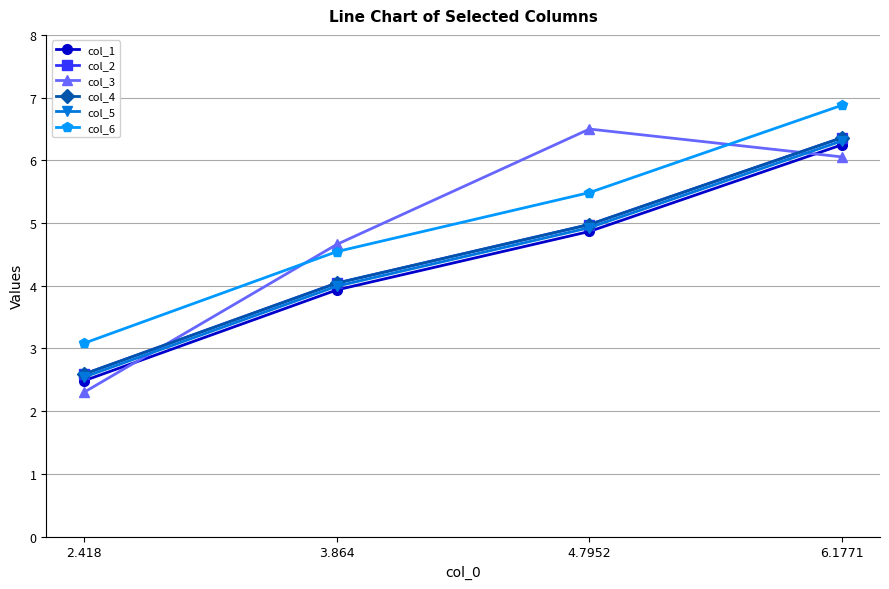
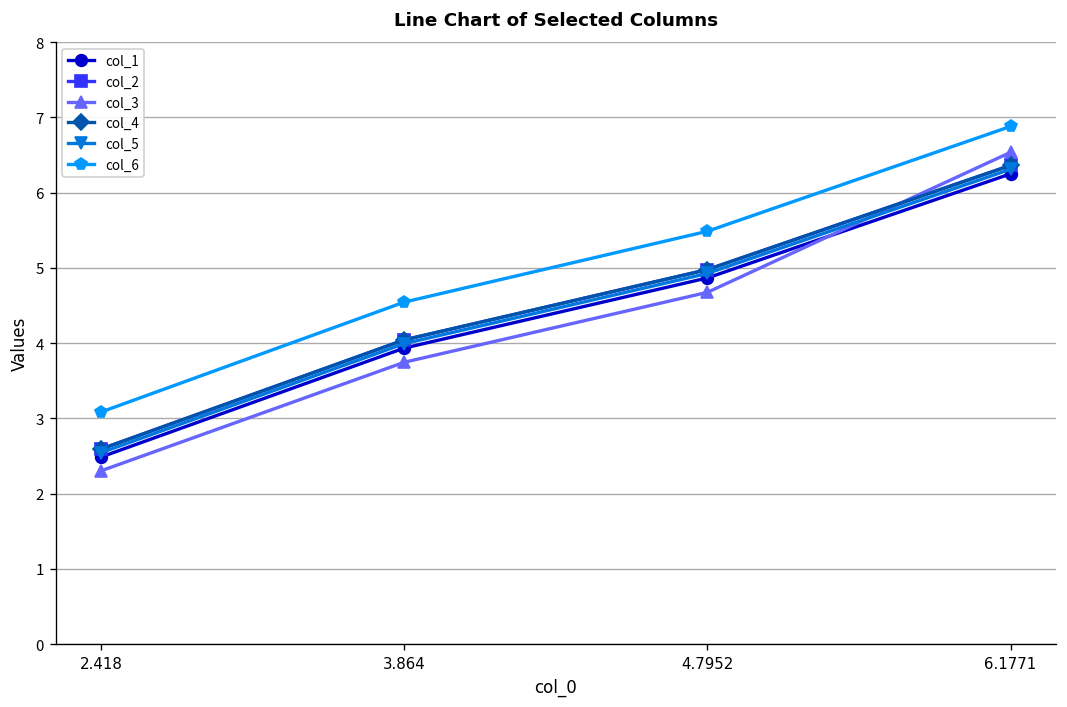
col_3, 3.864: 4.7 -> 3.7
col_3, 4.7952: 6.5 -> 4.7
col_3, 6.1771: 6.1 -> 6.5
